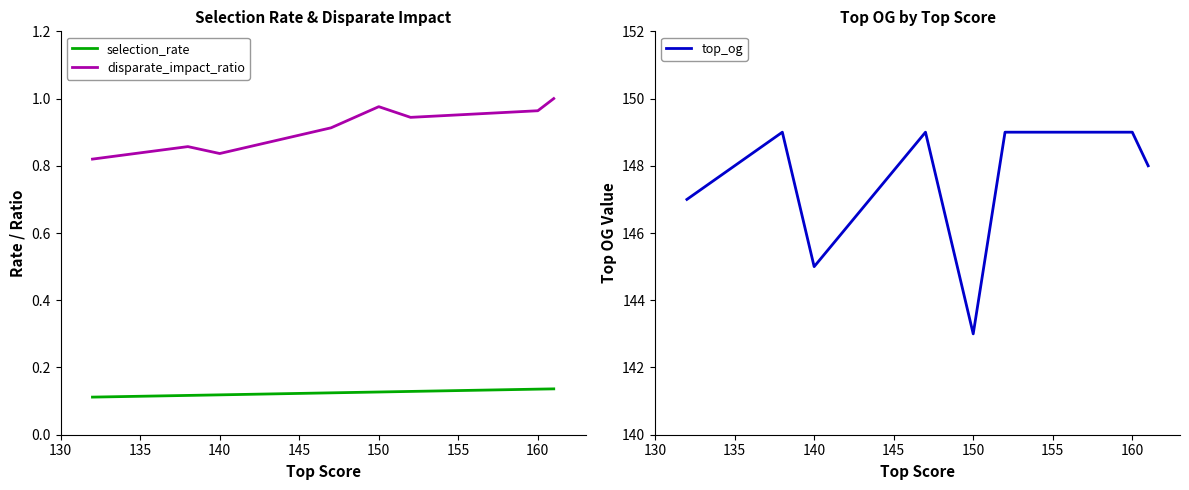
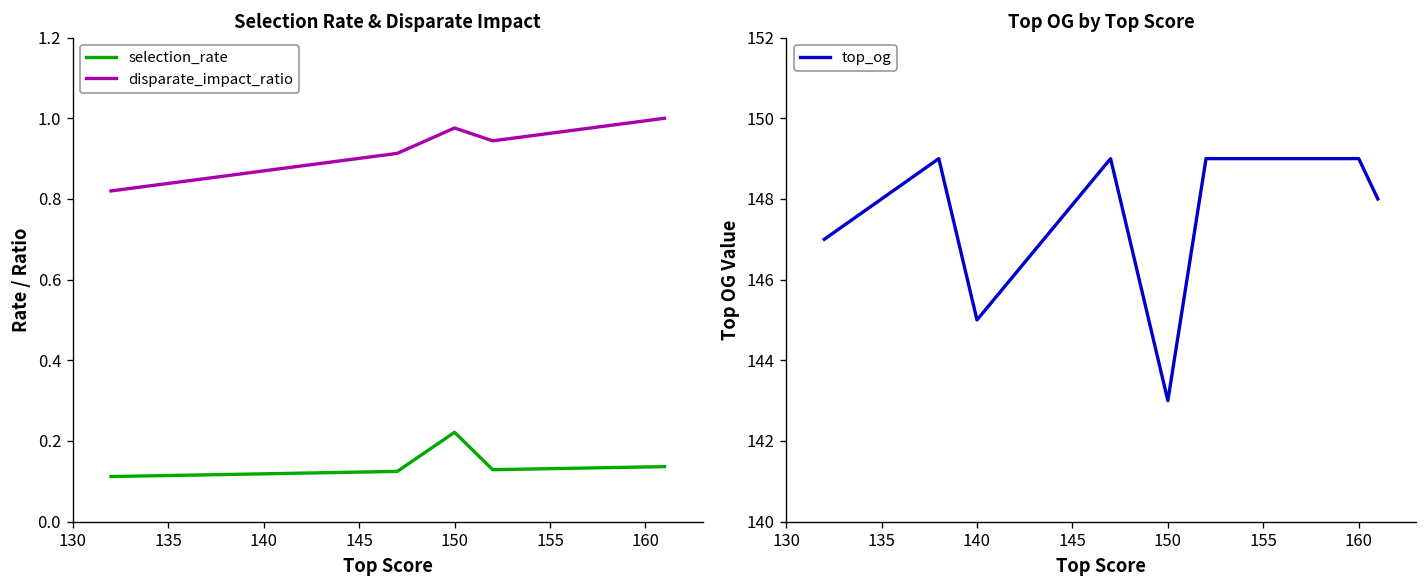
Selection Rate & Disparate Impact, disparate_impact_ratio, 140: 0.84 -> 0.87
Selection Rate & Disparate Impact, selection_rate, 150: 0.13 -> 0.22
Selection Rate & Disparate Impact, disparate_impact_ratio, 160: 0.96 -> 0.99
